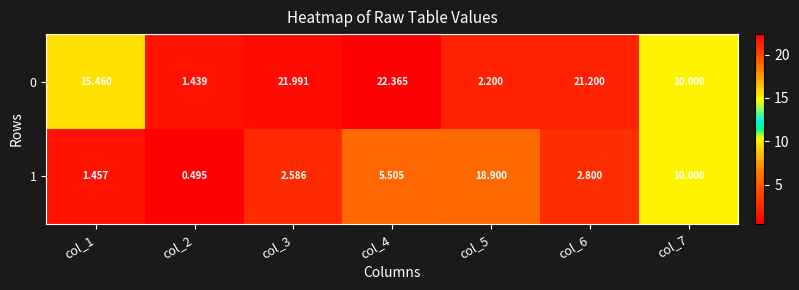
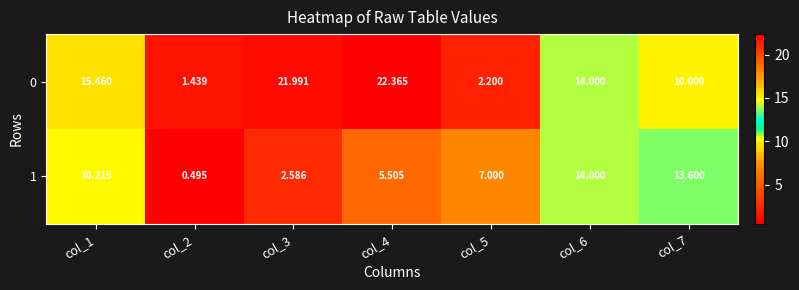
0, col_6: 21.200 -> 14.000
1, col_1: 1.457 -> 10.215
1, col_5: 18.900 -> 7.000
1, col_6: 2.800 -> 14.000
1, col_7: 10.000 -> 13.600
